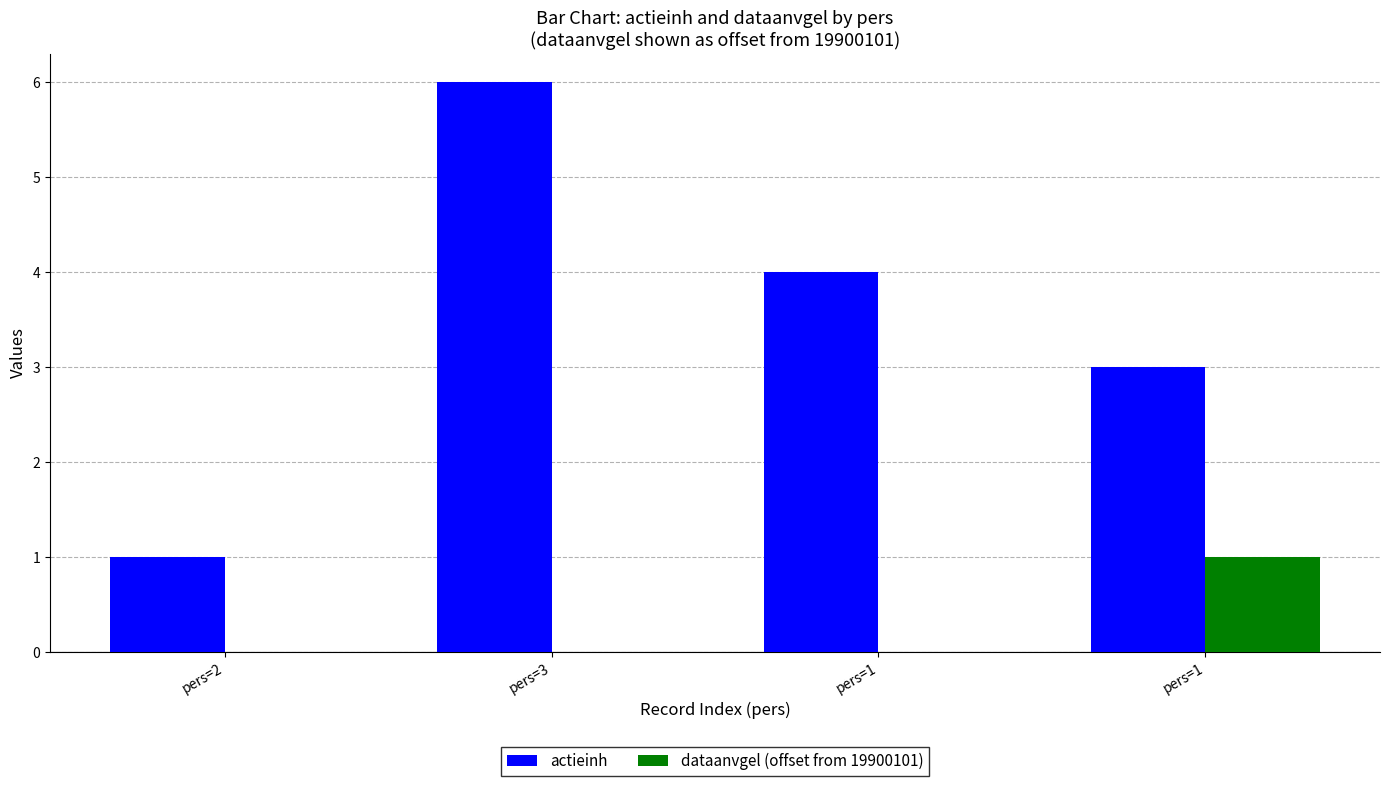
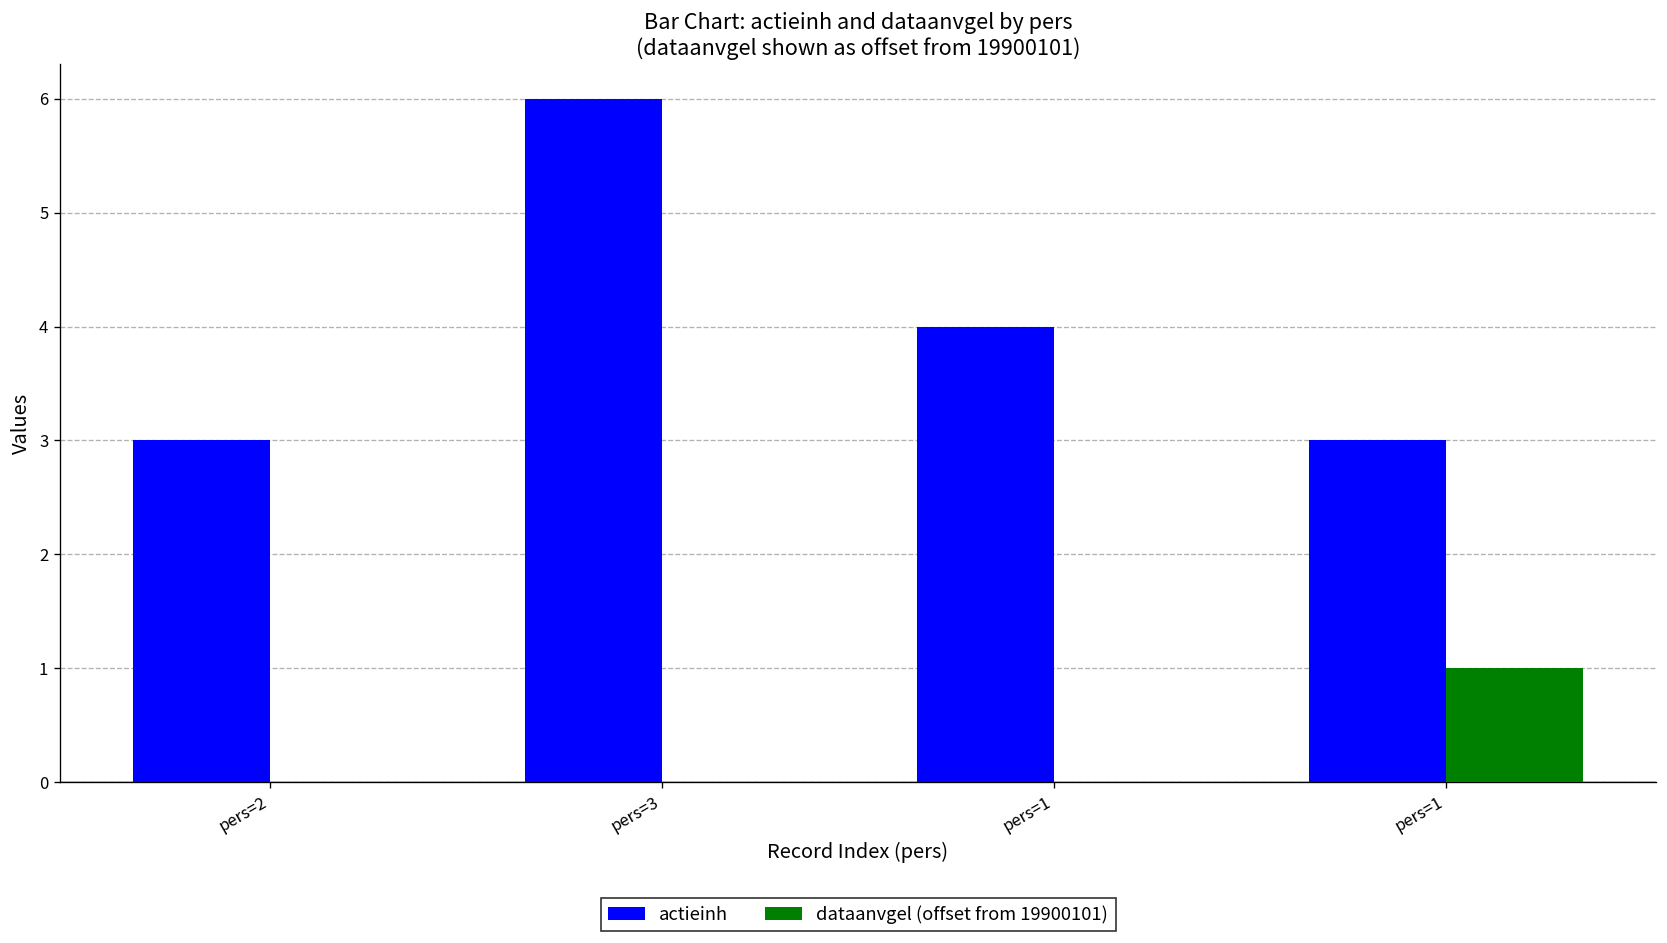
actieinh, pers=2: 1 -> 3
